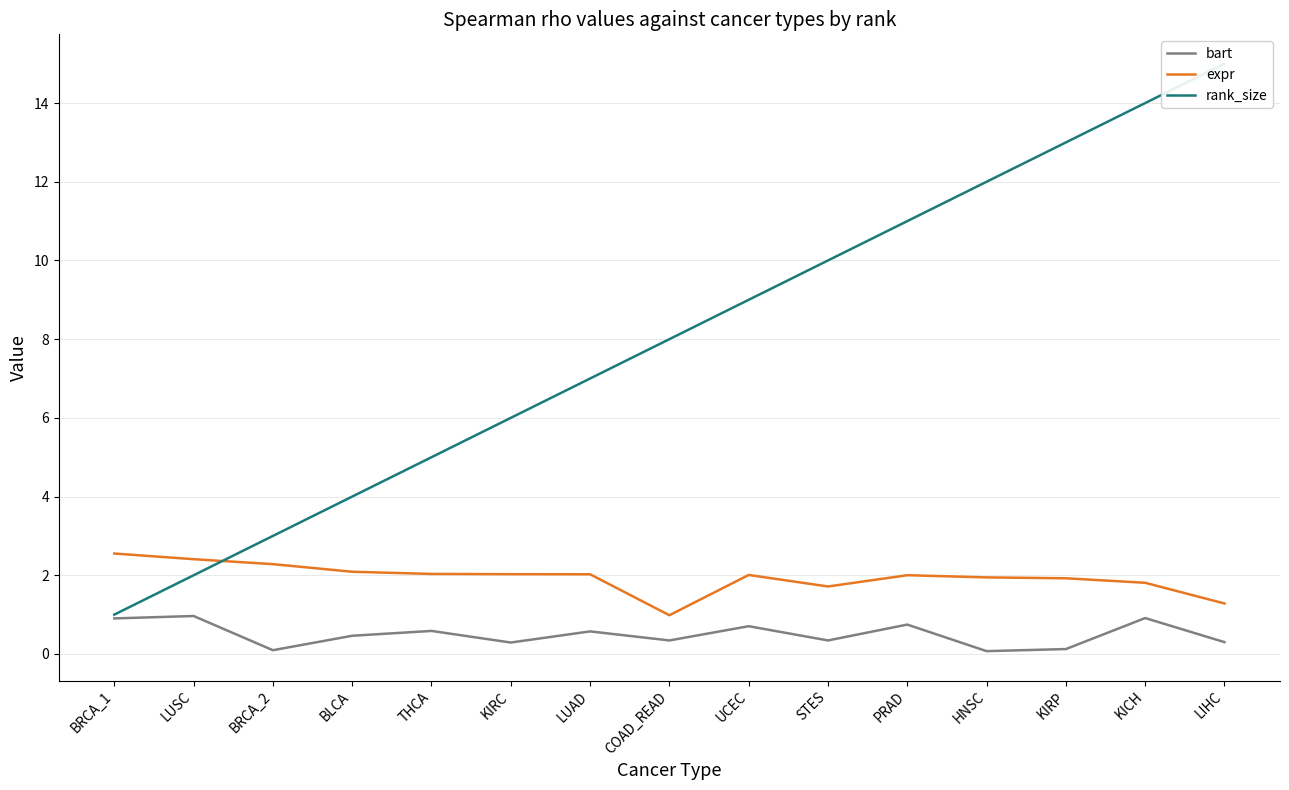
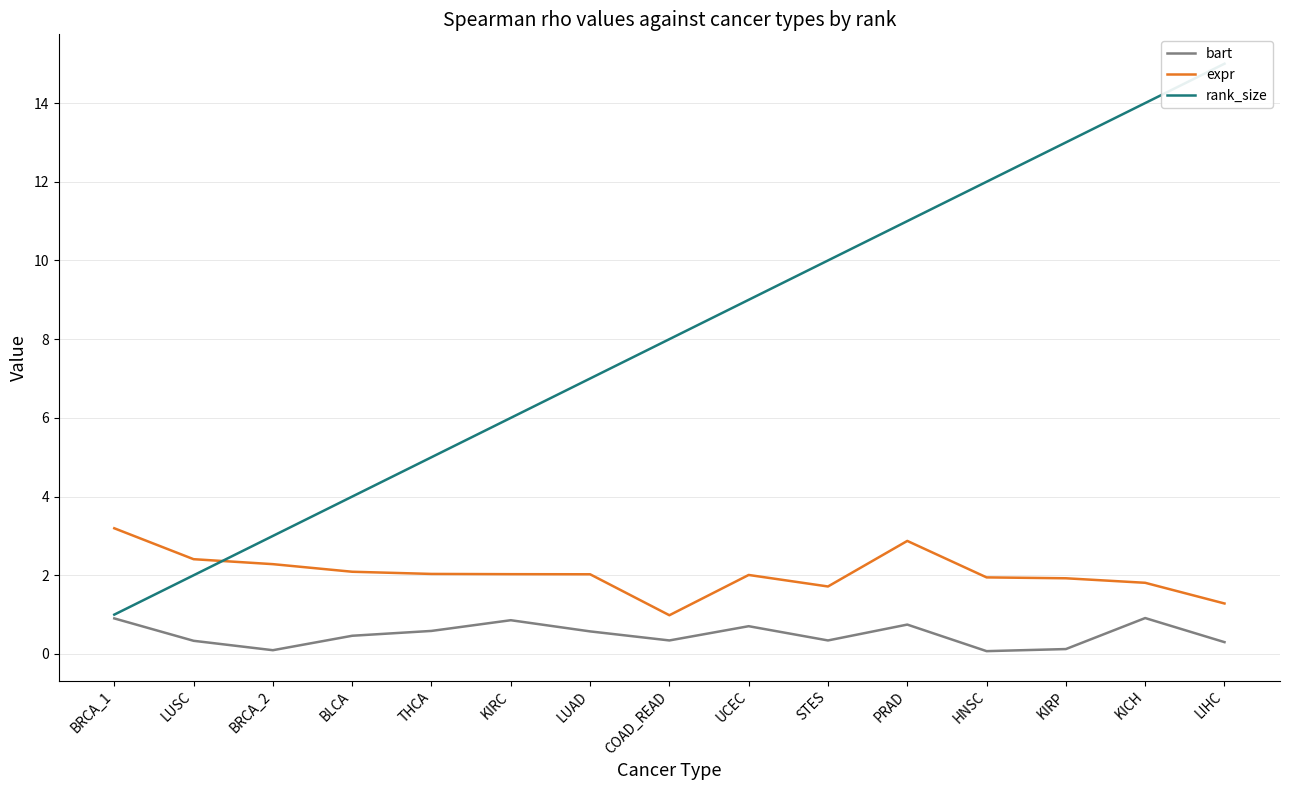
expr, BRCA_1: 2.6 -> 3.2
bart, LUSC: 1.0 -> 0.3
bart, KIRC: 0.3 -> 0.9
expr, PRAD: 2.0 -> 2.9
